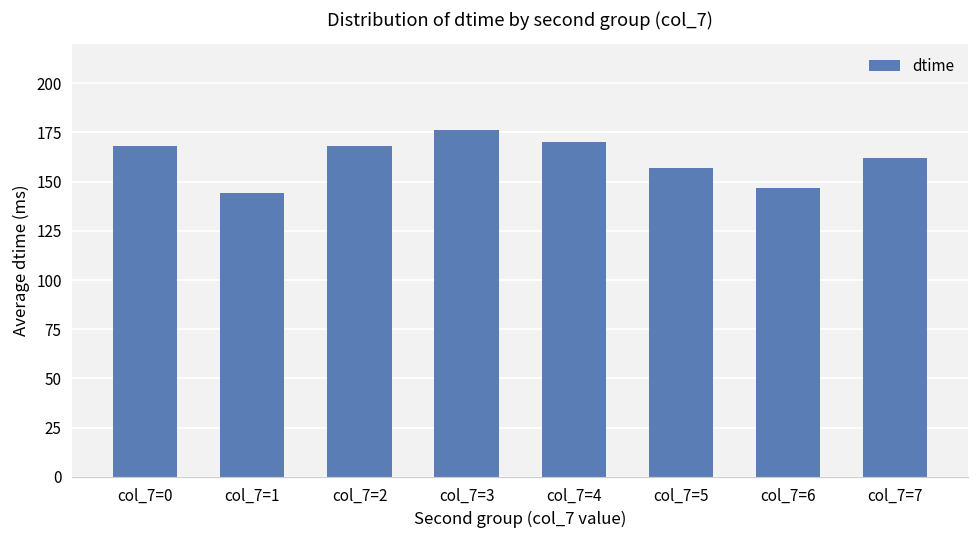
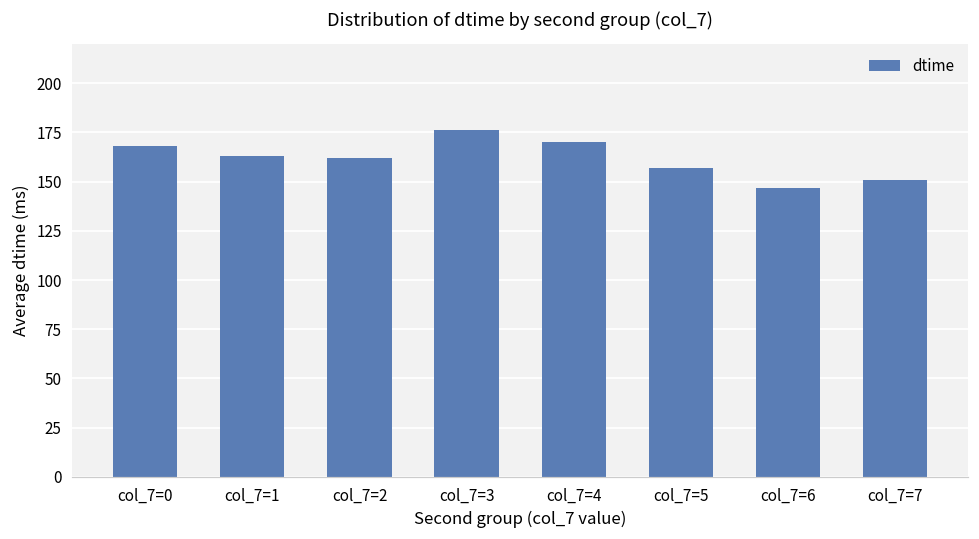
col_7=1: 144 -> 163
col_7=2: 168 -> 162
col_7=7: 162 -> 151
